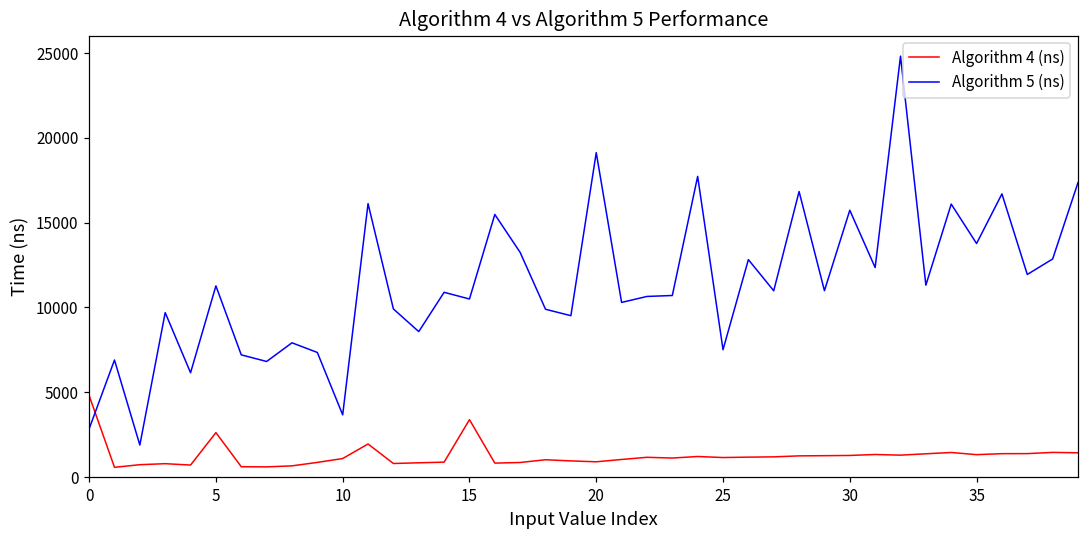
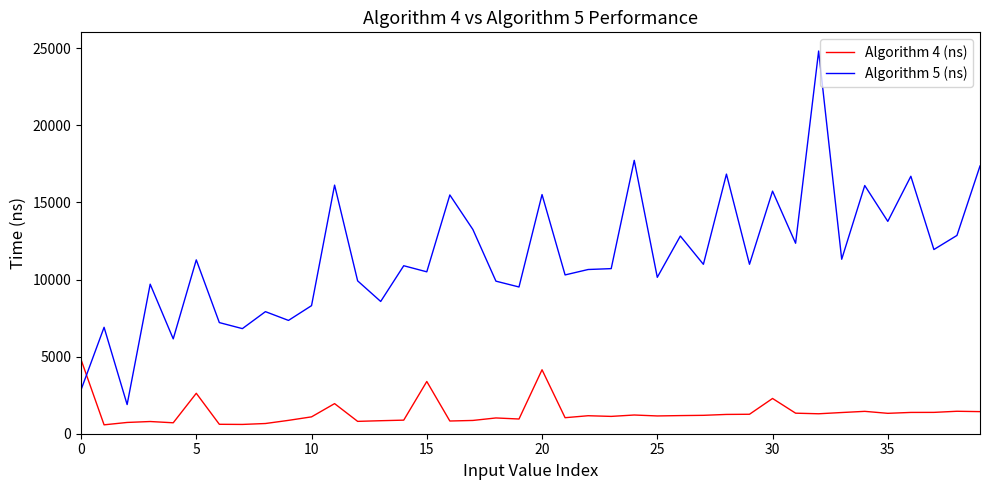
Algorithm 5 (ns), 10: 3700 -> 8300
Algorithm 4 (ns), 20: 900 -> 4100
Algorithm 5 (ns), 20: 19100 -> 15500
Algorithm 5 (ns), 25: 7500 -> 10100
Algorithm 4 (ns), 30: 1300 -> 2300
